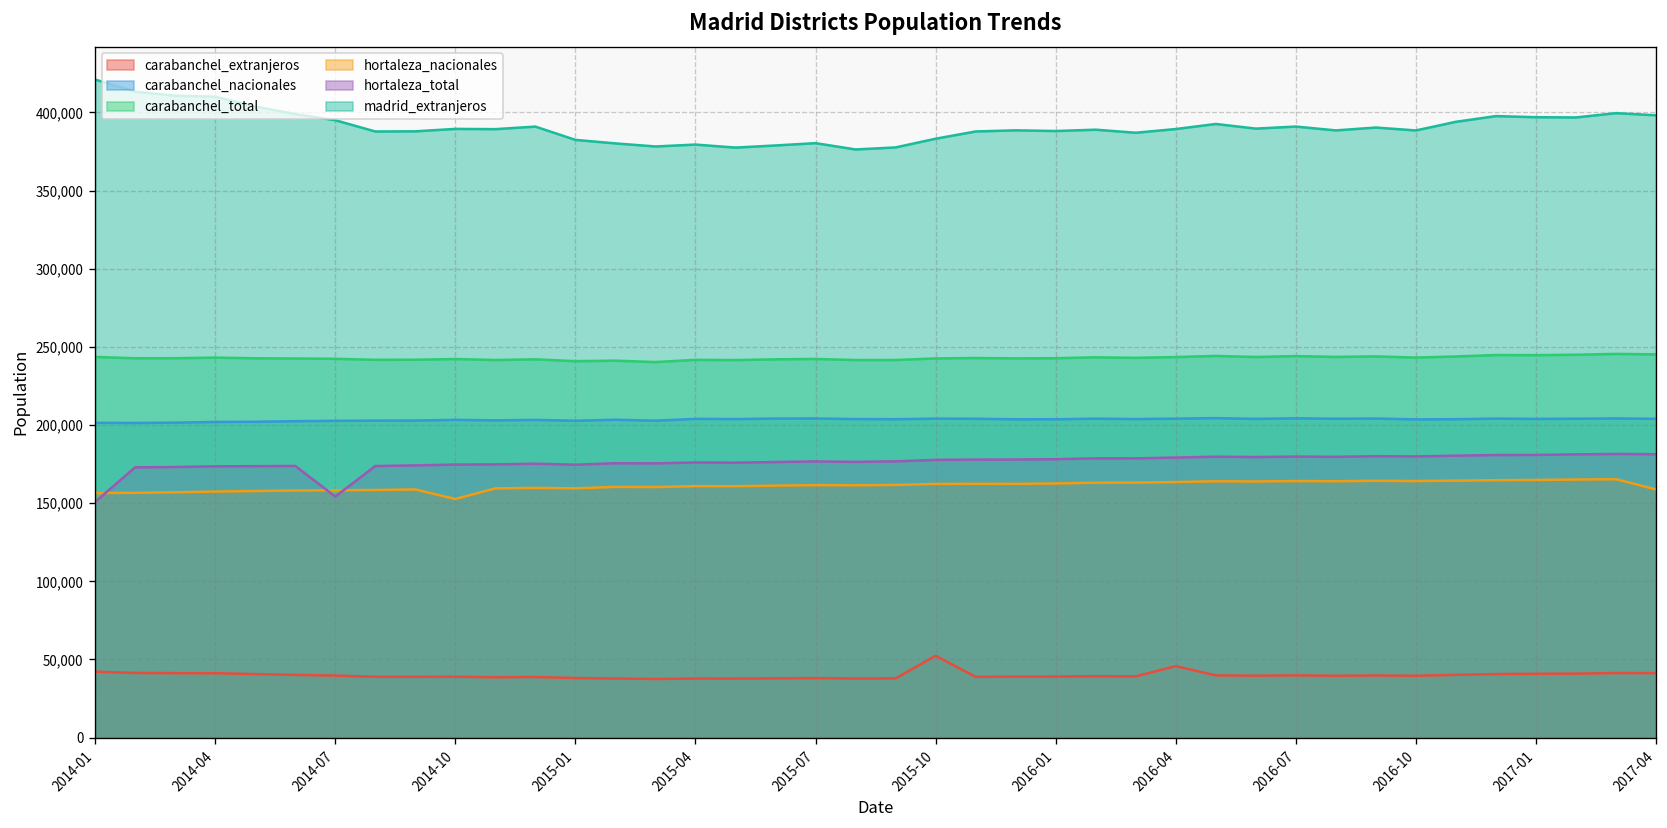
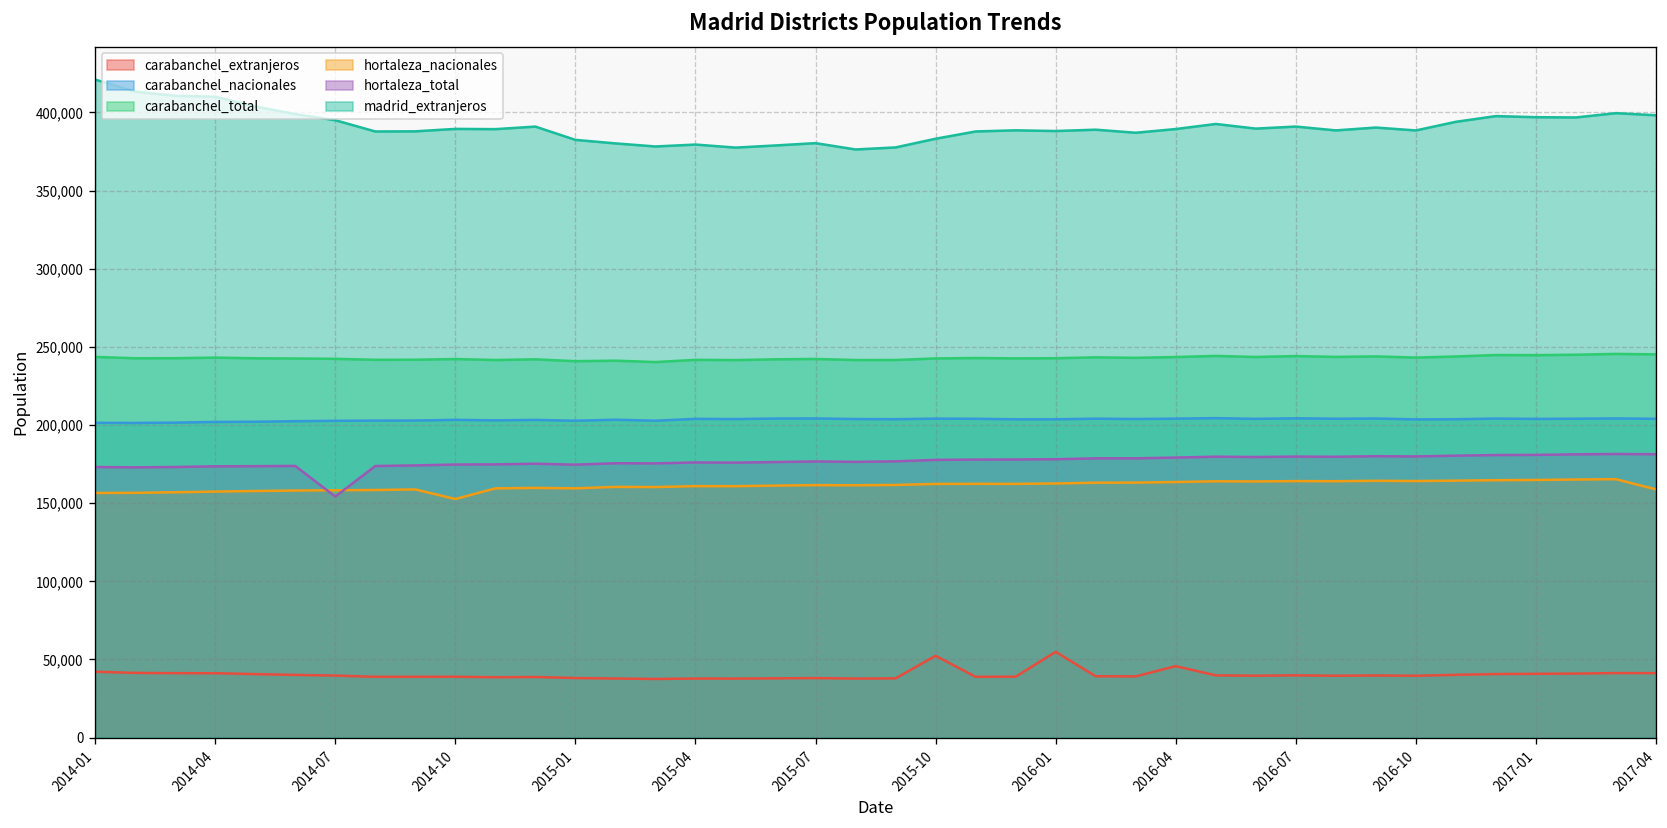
hortaleza_total, 2014-01: 151,000 -> 173,000
carabanchel_extranjeros, 2016-01: 39,000 -> 55,000
